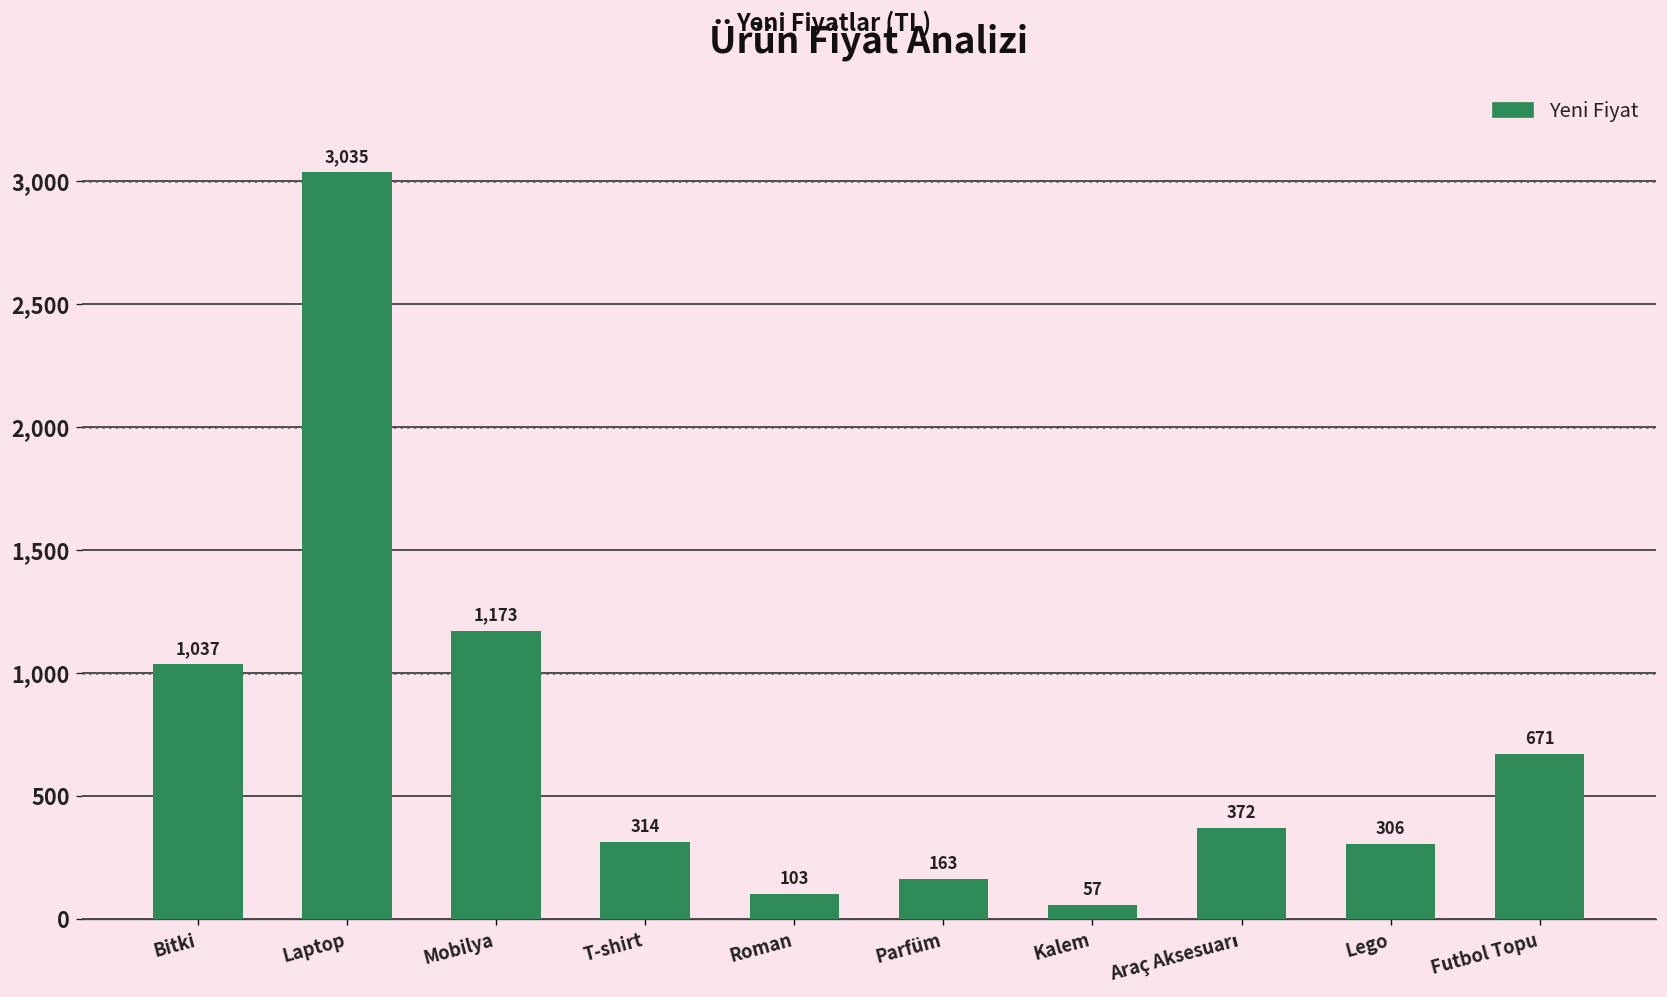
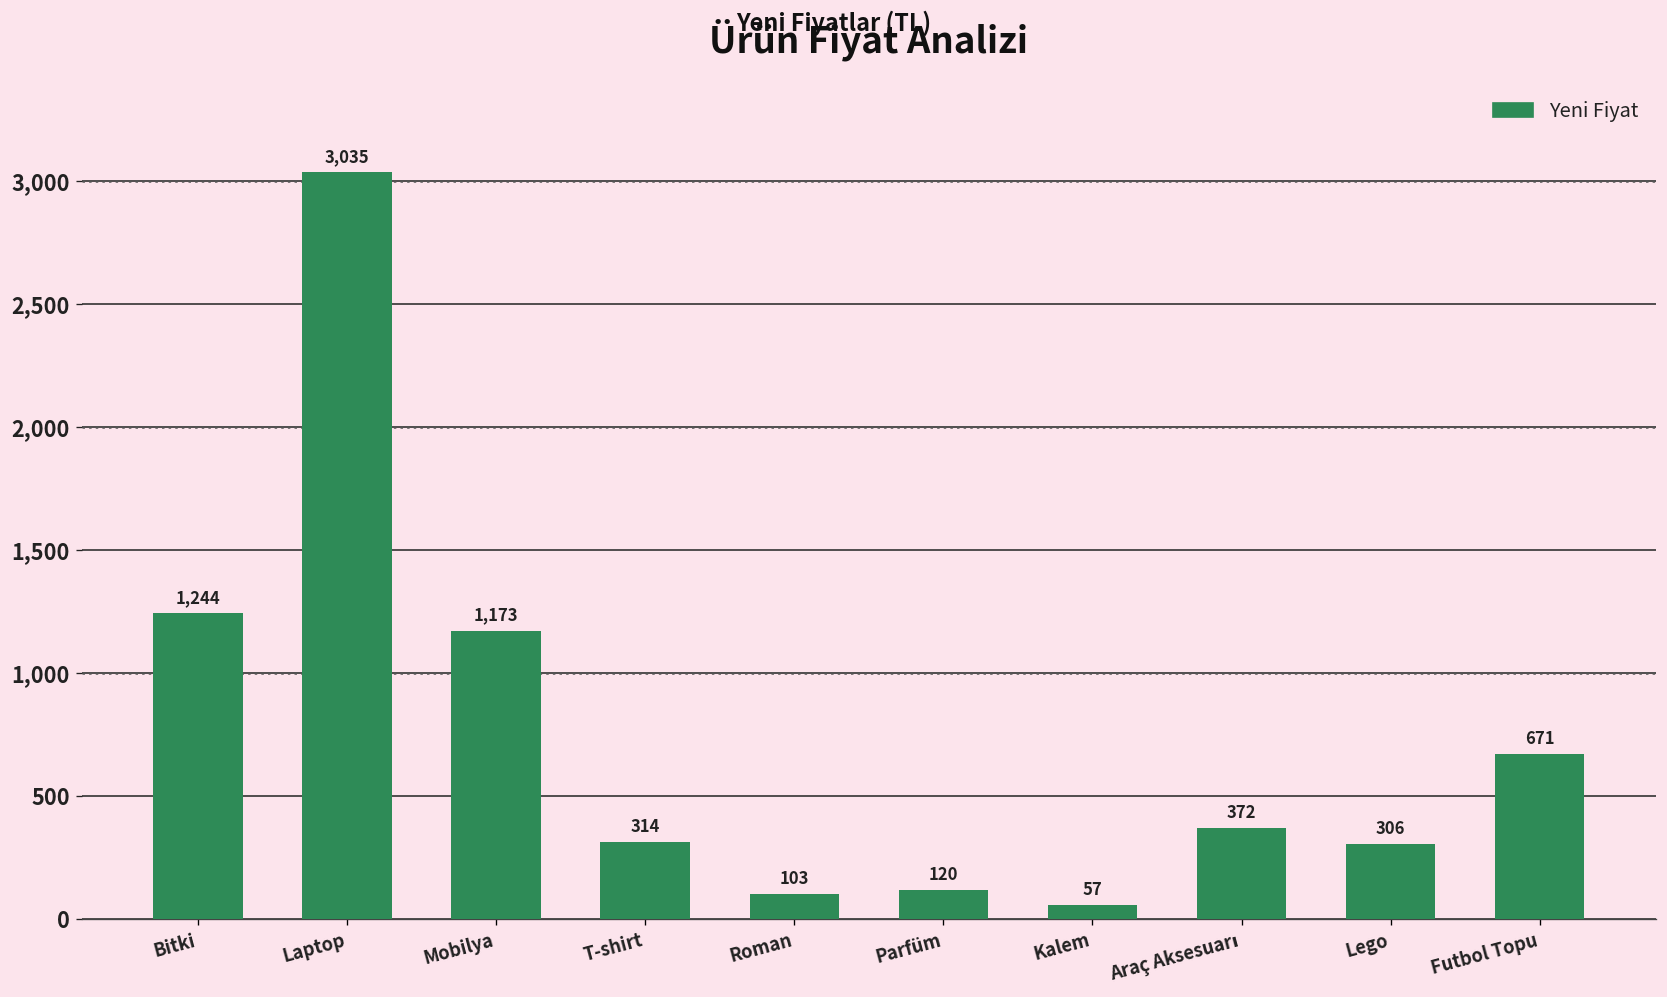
Bitki: 1,037 -> 1,244
Parfüm: 163 -> 120
